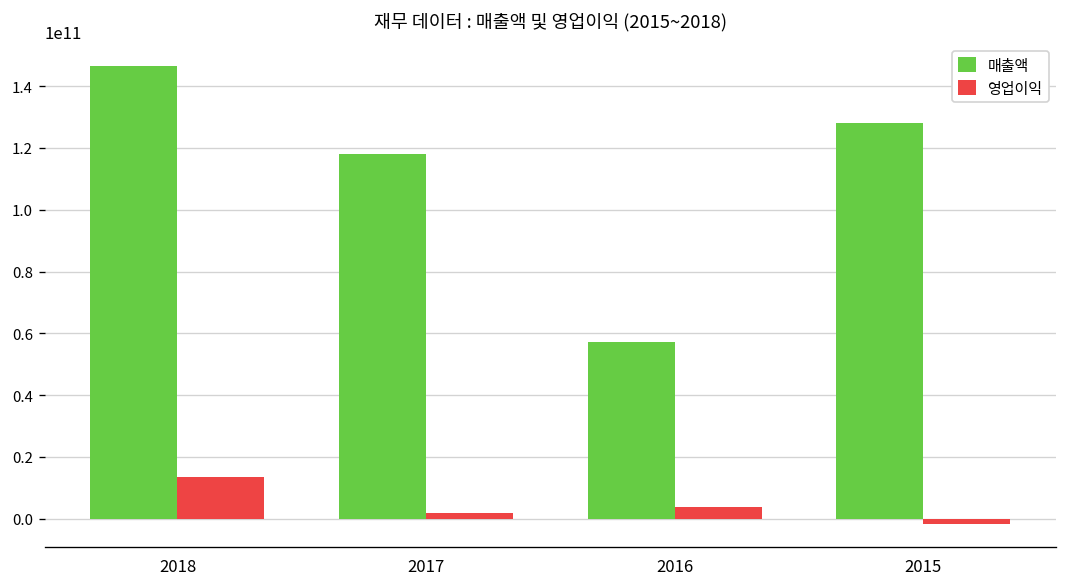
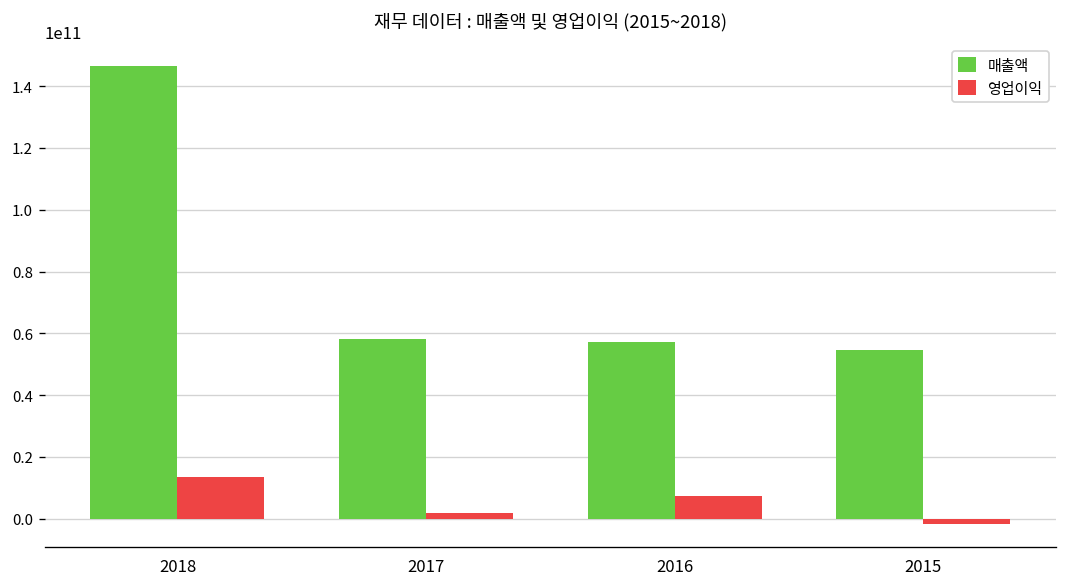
매출액, 2017: 118000000000 -> 58000000000
영업이익, 2016: 4000000000 -> 7000000000
매출액, 2015: 128000000000 -> 55000000000
